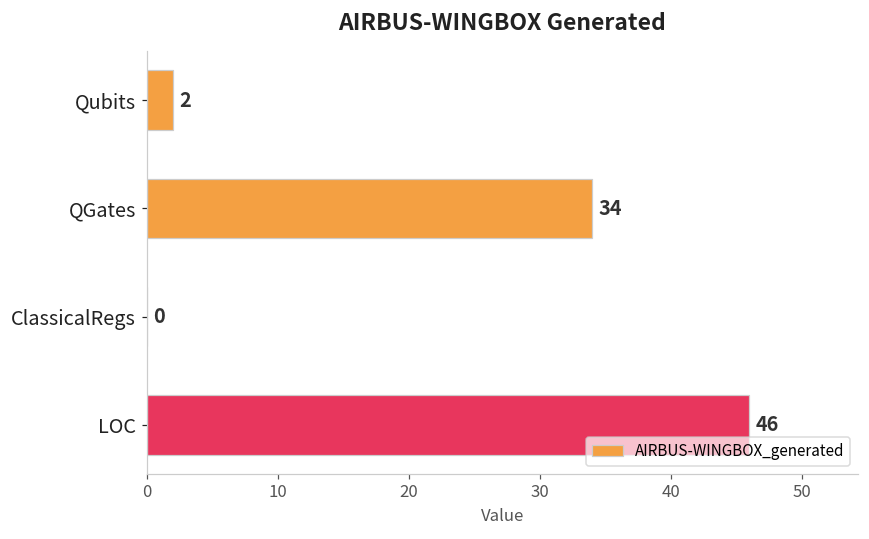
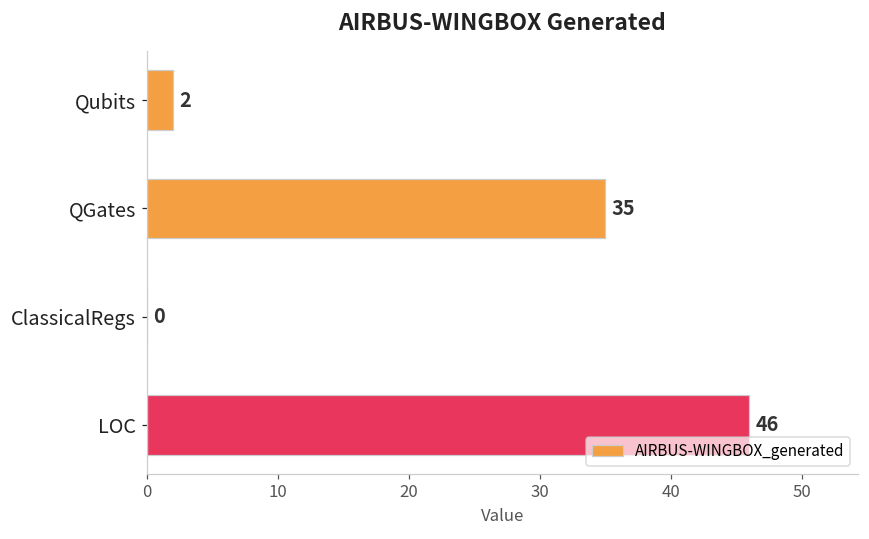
QGates: 34 -> 35
